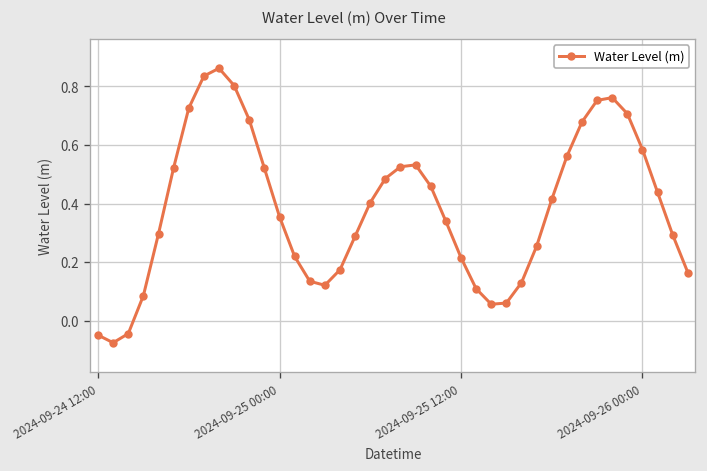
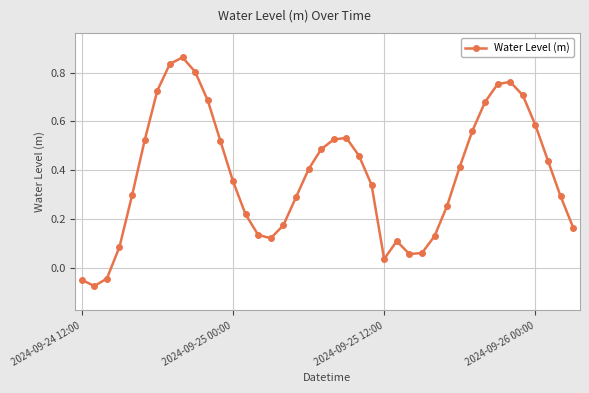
2024-09-25 12:00: 0.22 -> 0.04
